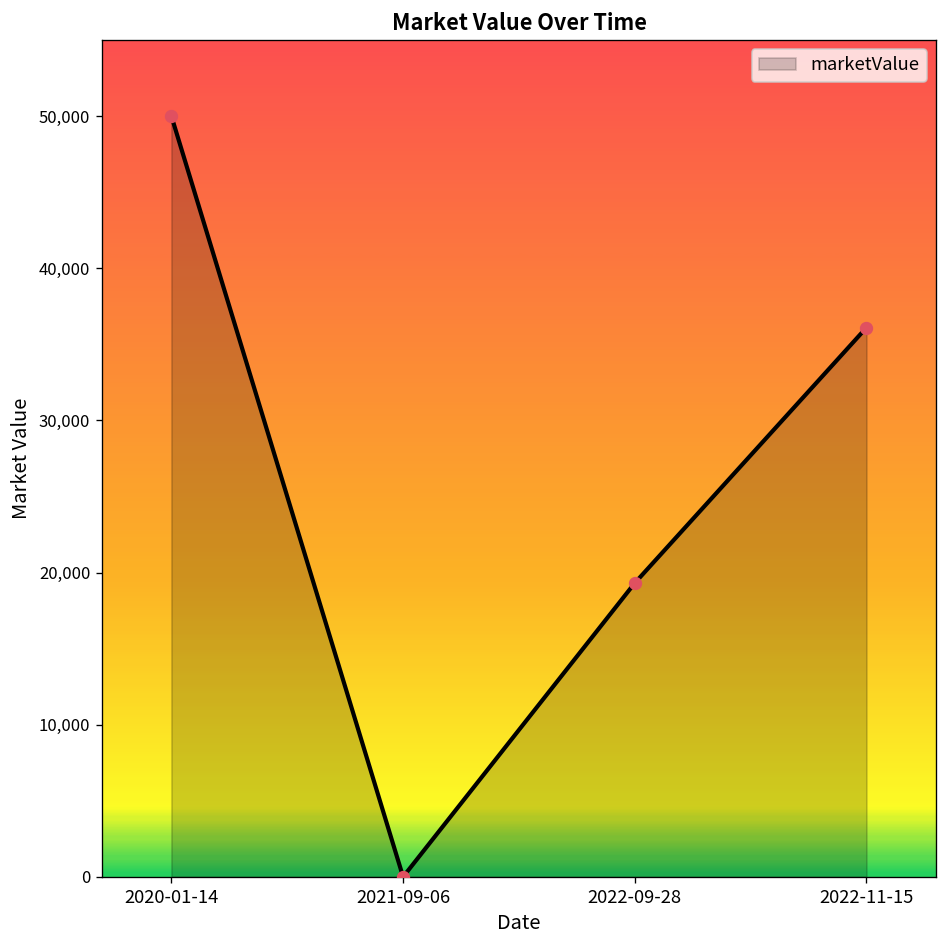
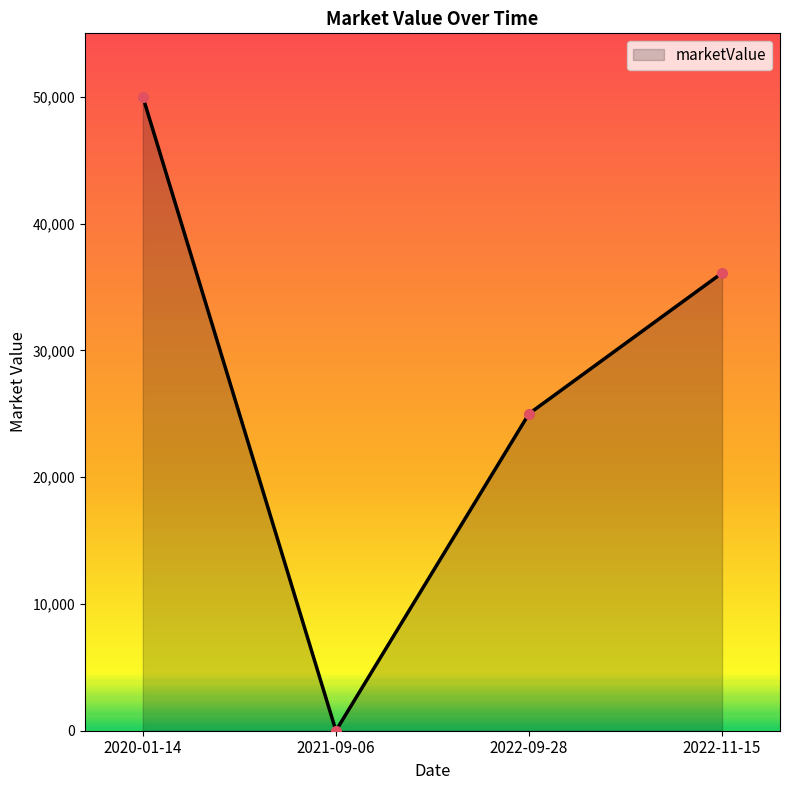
2022-09-28: 19,300 -> 25,000
